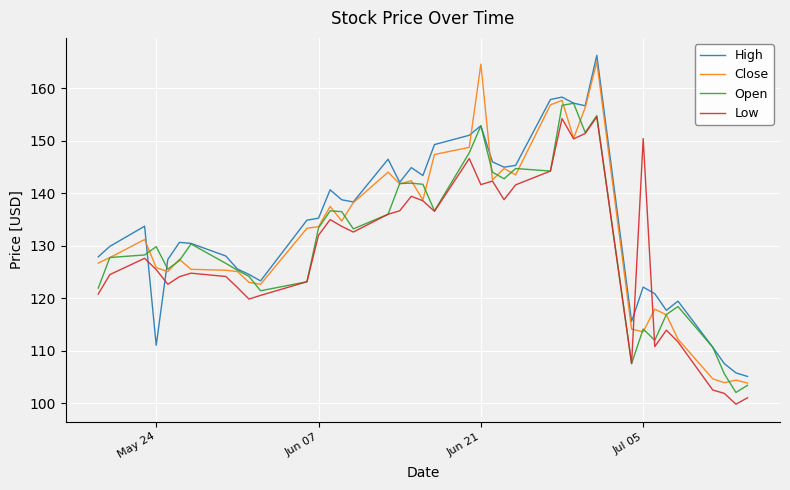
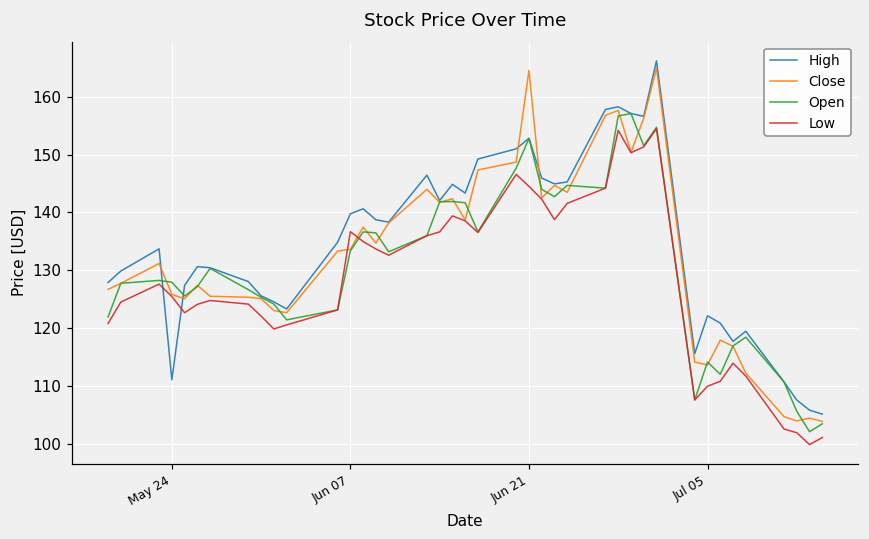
Open, May 24: 130 -> 128
High, Jun 07: 135 -> 140
Low, Jun 07: 132 -> 137
Low, Jun 21: 142 -> 145
Low, Jul 05: 150 -> 110
